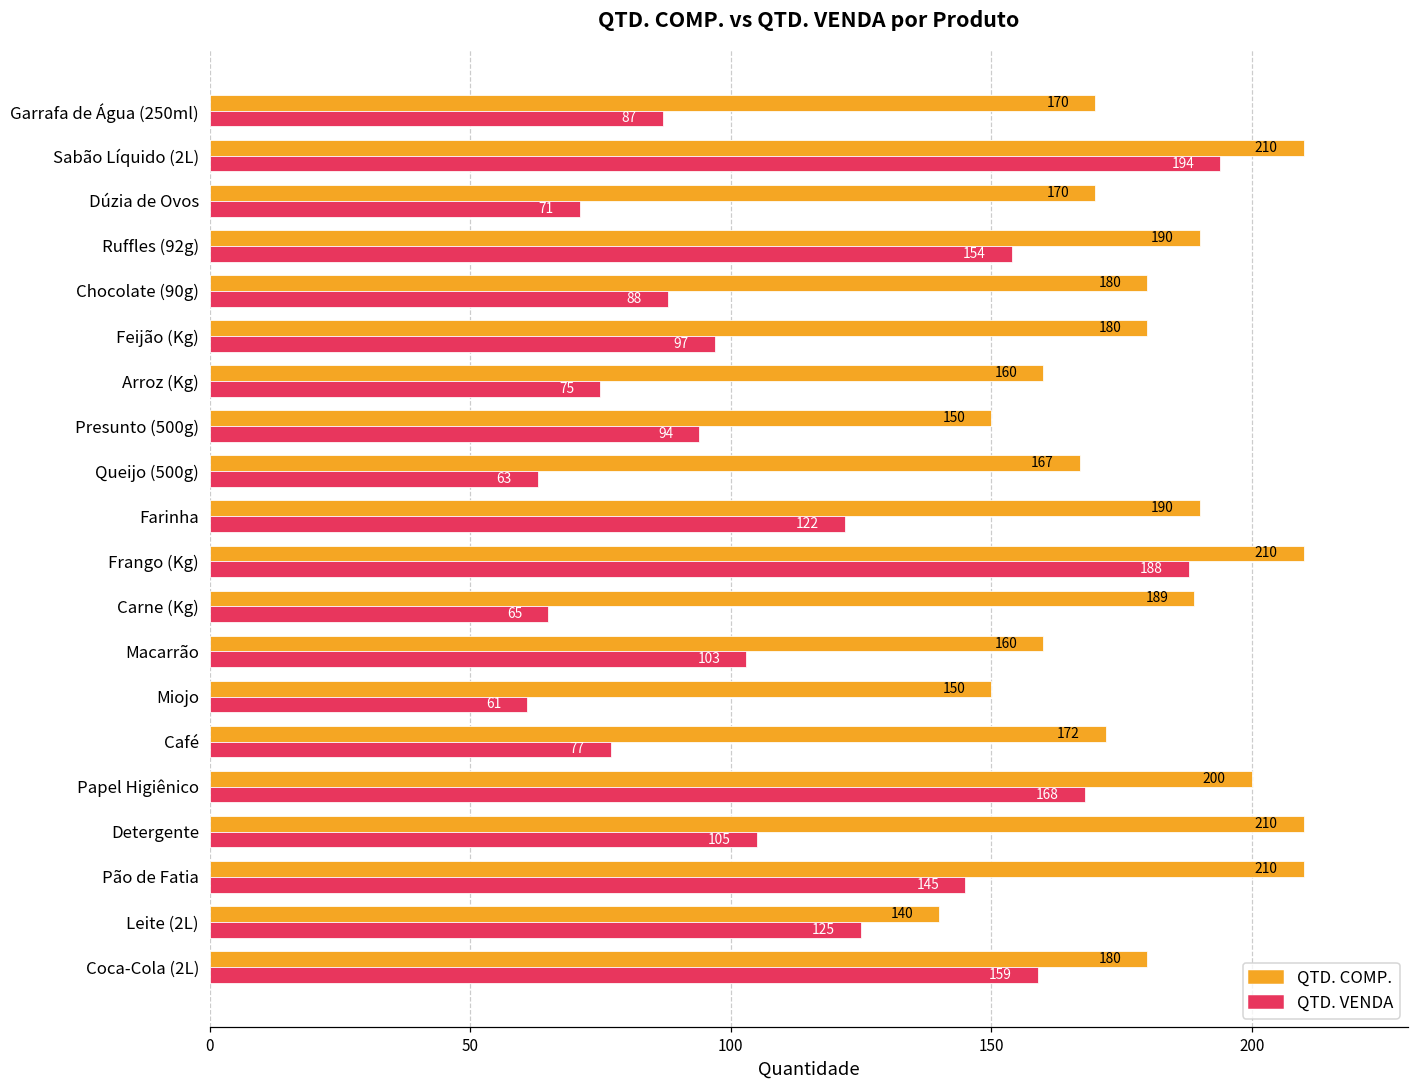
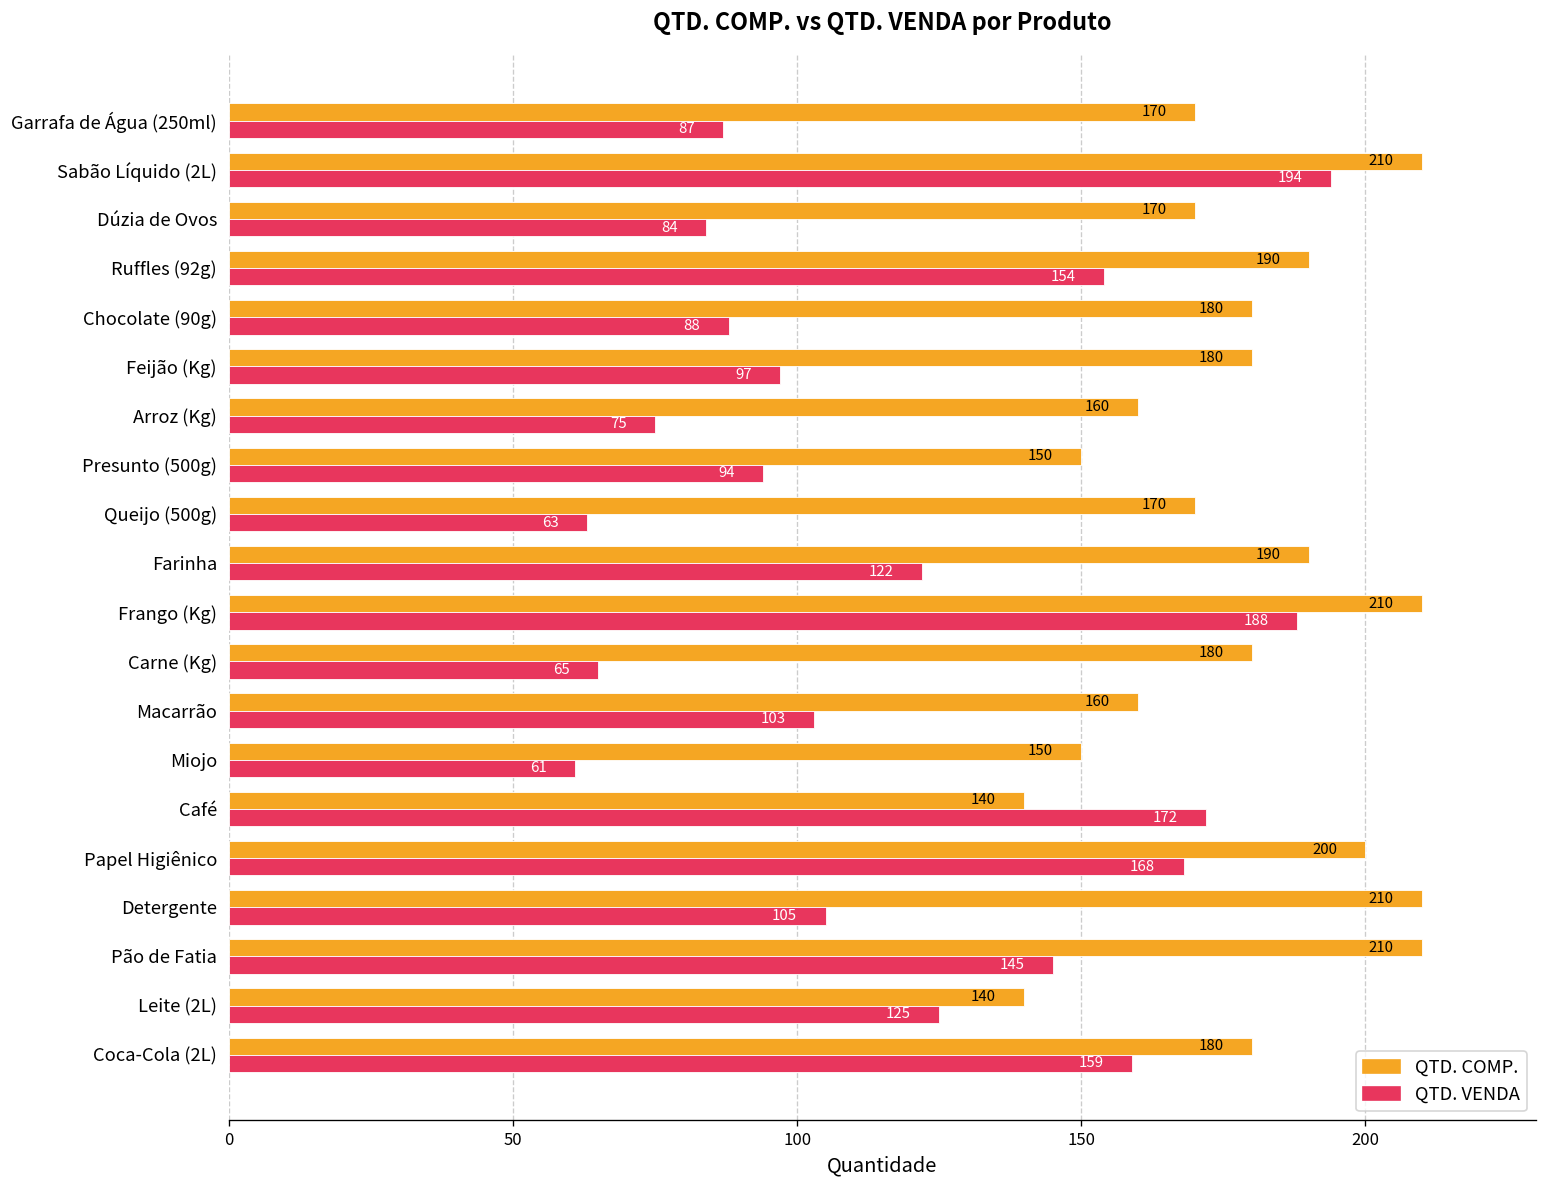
QTD. VENDA, Dúzia de Ovos: 71 -> 84
QTD. COMP., Queijo (500g): 167 -> 170
QTD. COMP., Carne (Kg): 189 -> 180
QTD. COMP., Café: 172 -> 140
QTD. VENDA, Café: 77 -> 172
